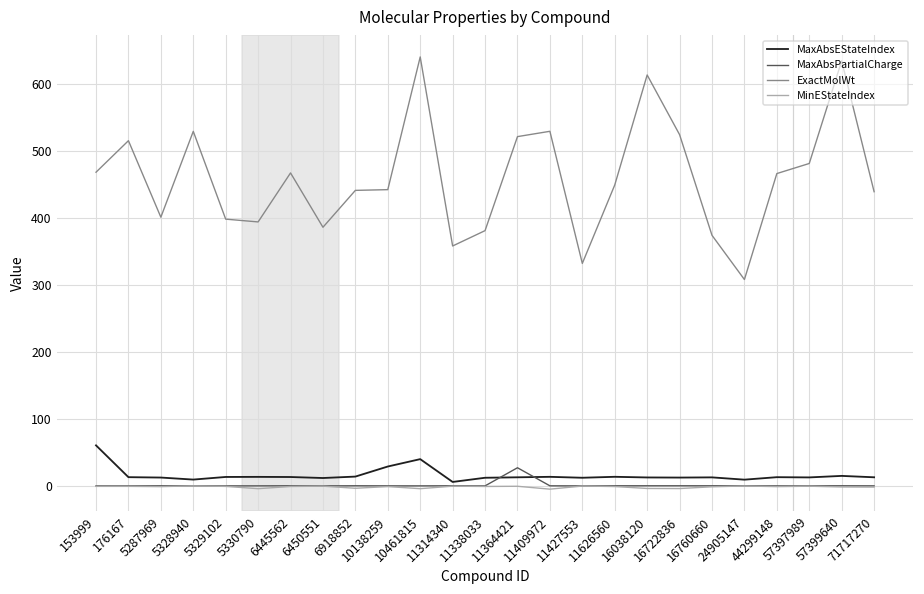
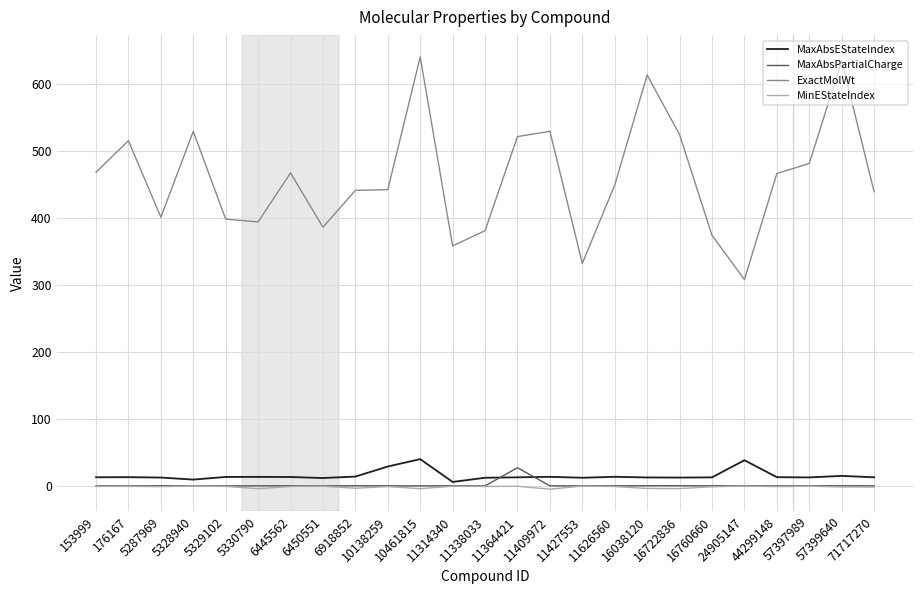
MaxAbsEStateIndex, 153999: 60 -> 10
MaxAbsEStateIndex, 24905147: 10 -> 40
